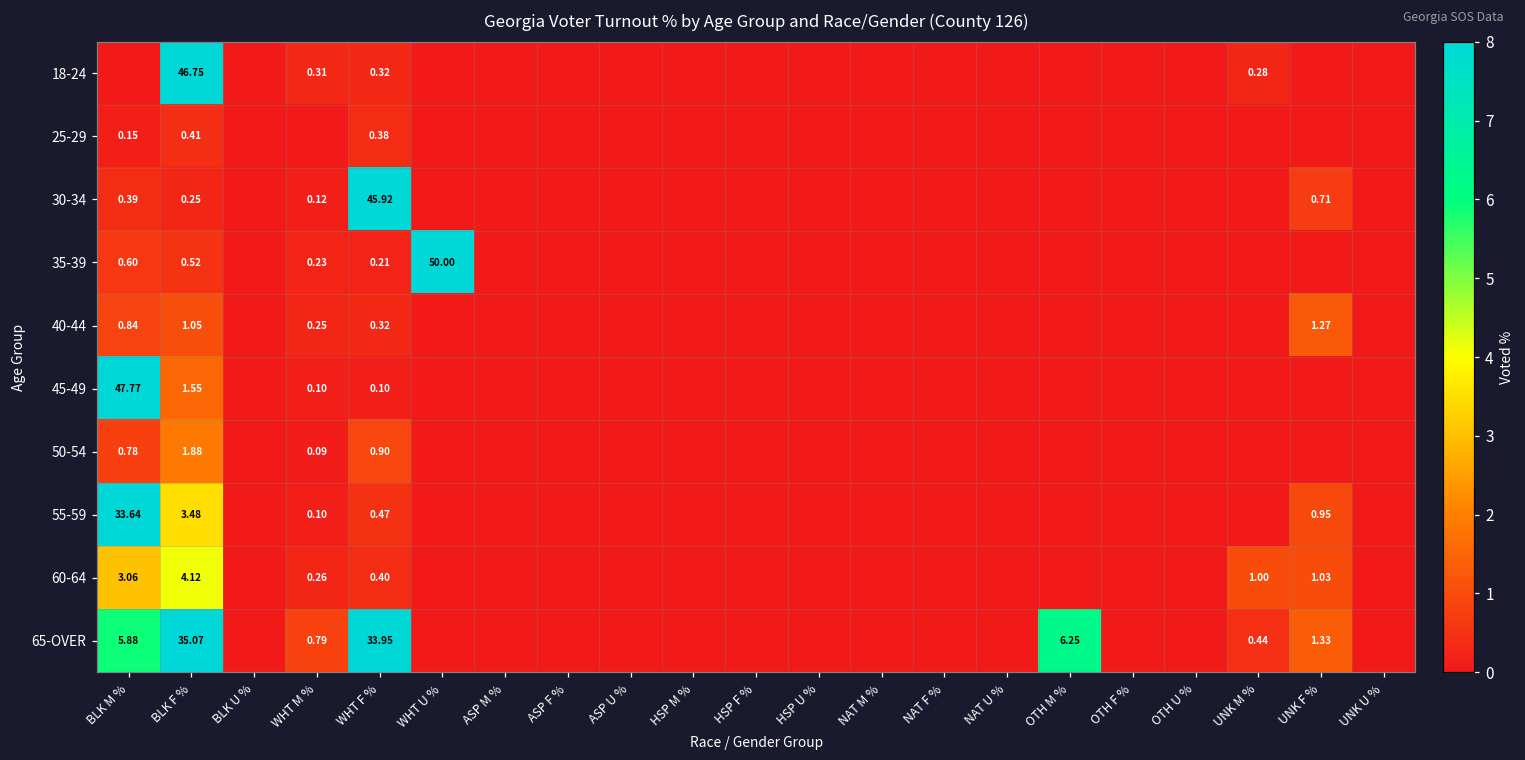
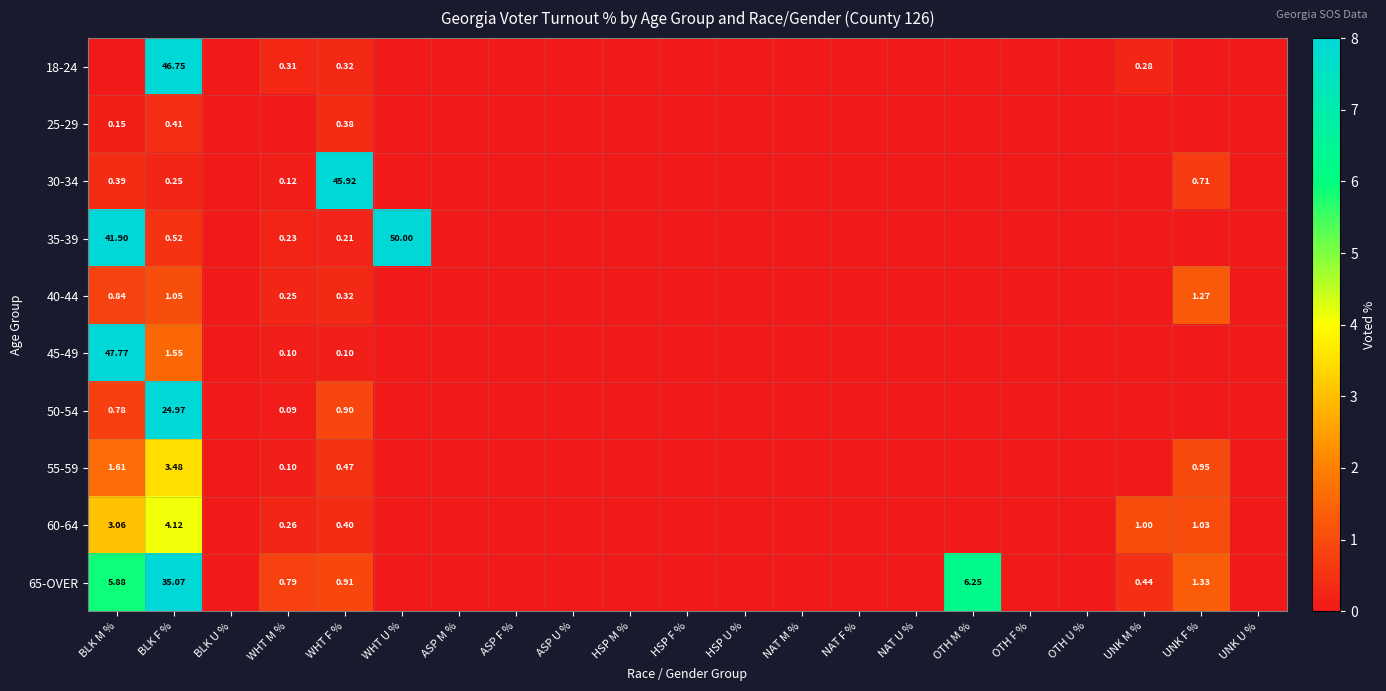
35-39, BLK M %: 0.60 -> 41.90
50-54, BLK F %: 1.88 -> 24.97
55-59, BLK M %: 33.64 -> 1.61
65-OVER, WHT F %: 33.95 -> 0.91
